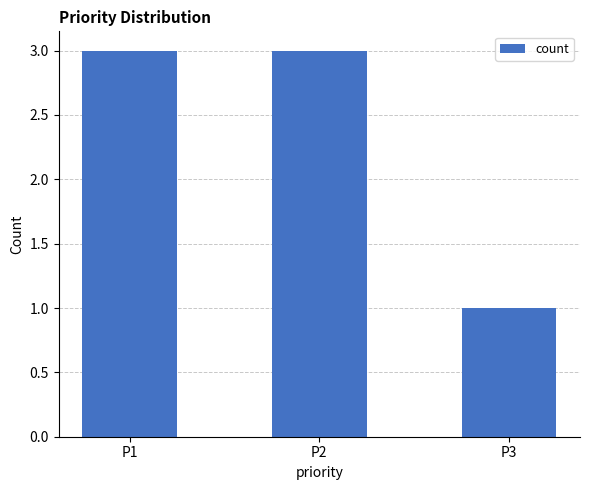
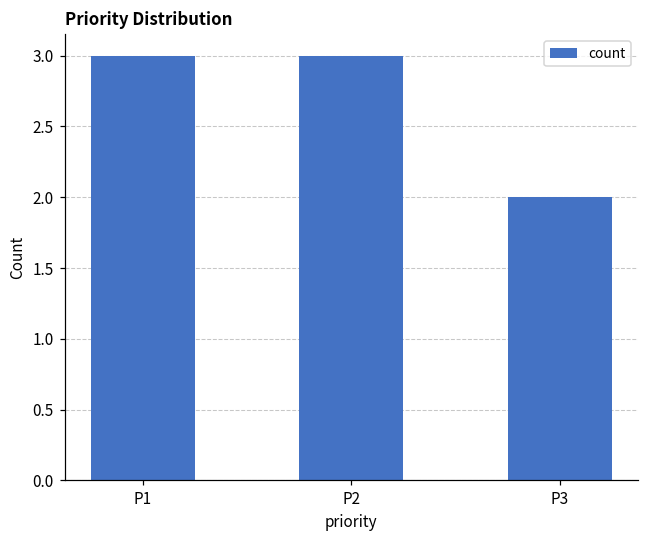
P3: 1 -> 2
